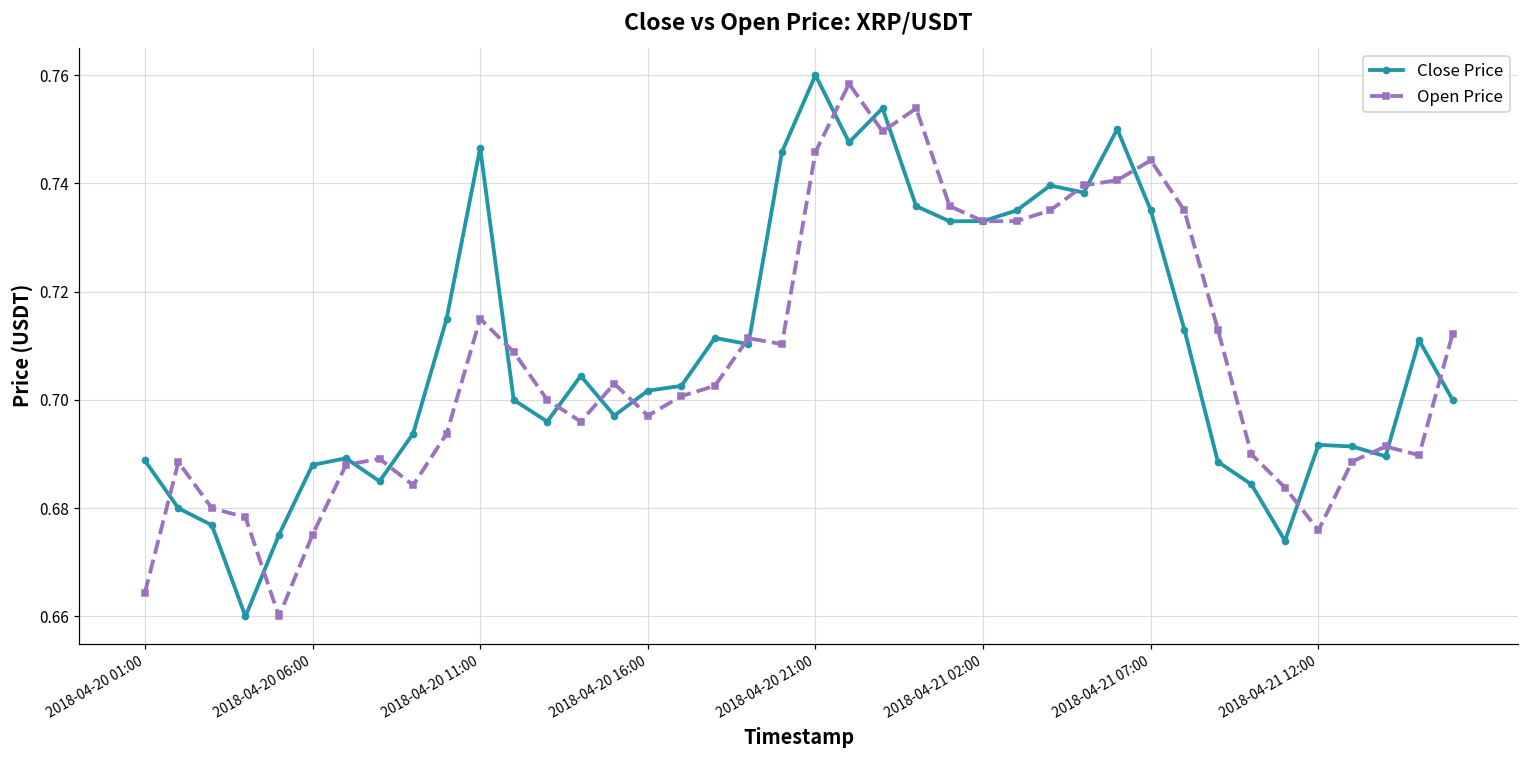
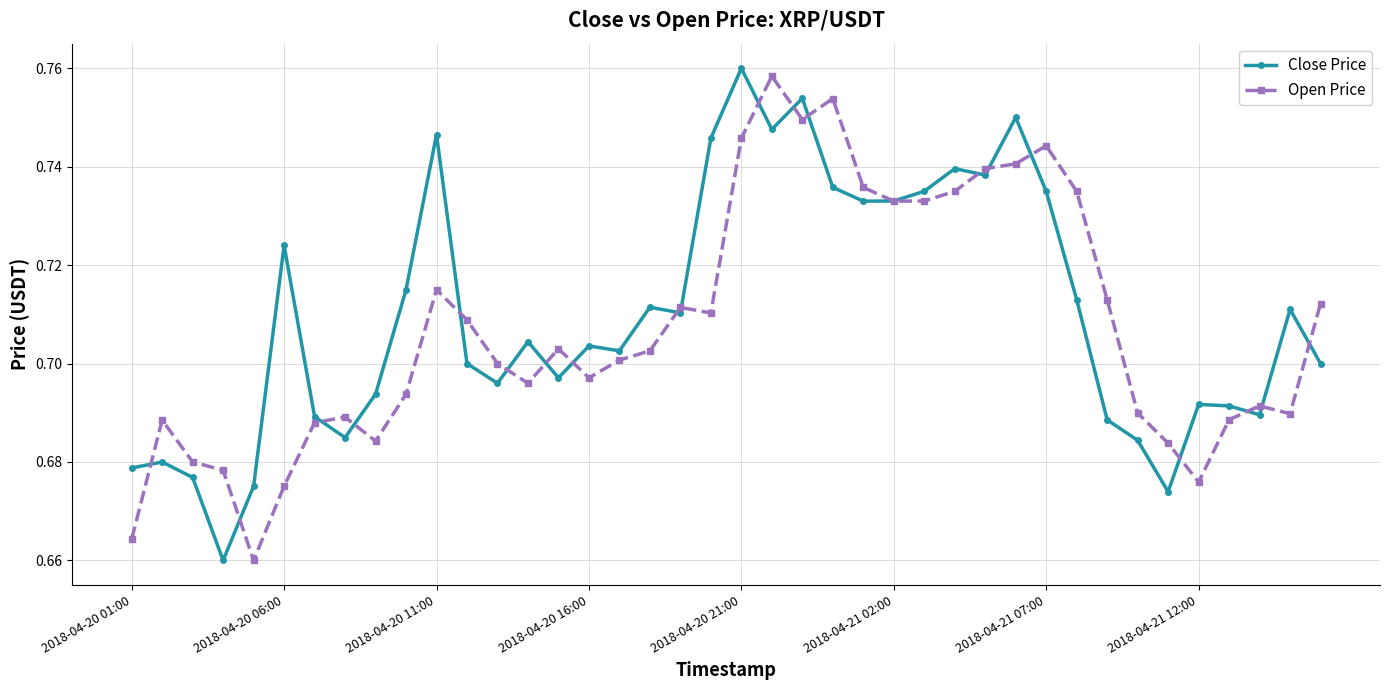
Close Price, 2018-04-20 01:00: 0.689 -> 0.679
Close Price, 2018-04-20 06:00: 0.688 -> 0.724
Close Price, 2018-04-20 16:00: 0.702 -> 0.704
